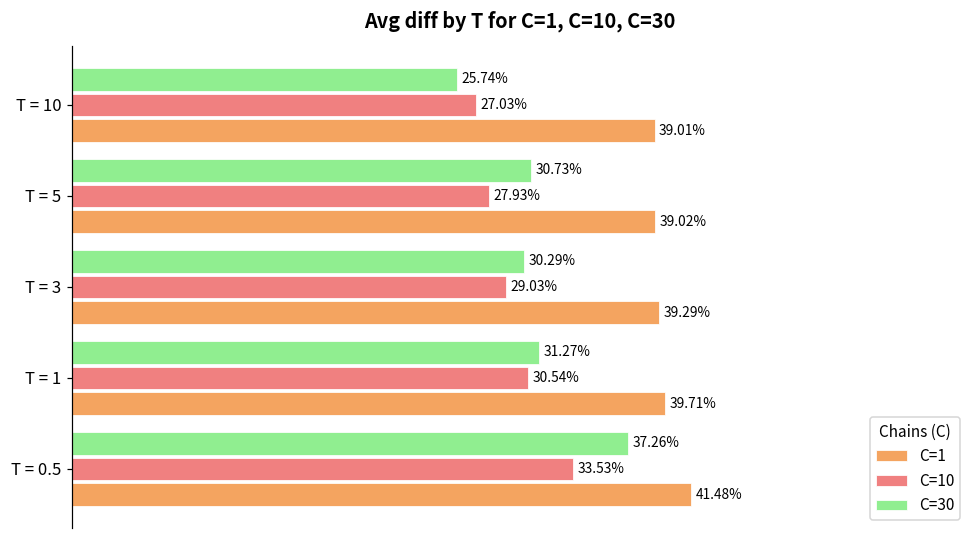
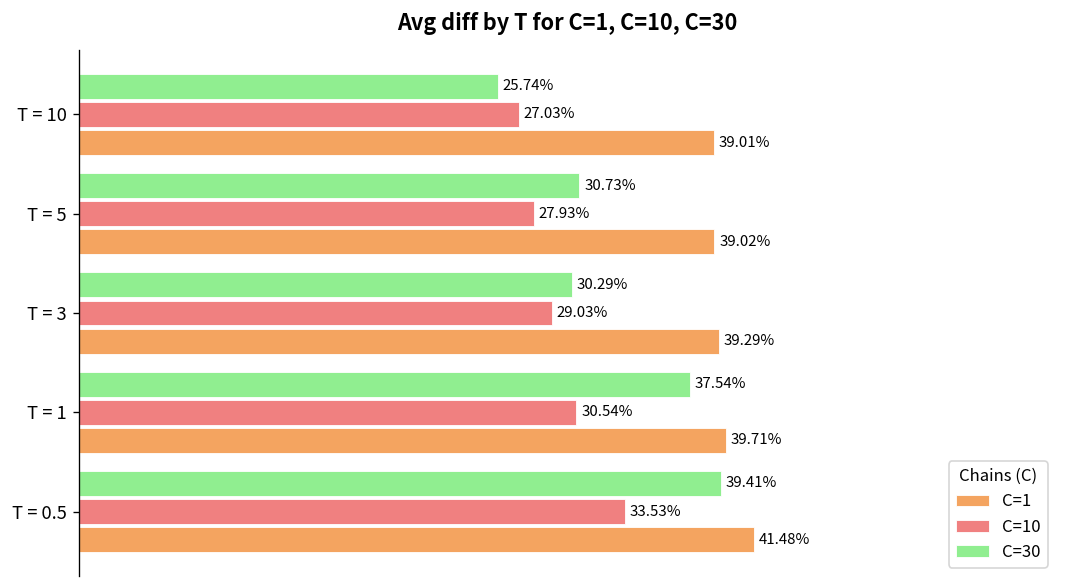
C=30, T = 1: 31.27% -> 37.54%
C=30, T = 0.5: 37.26% -> 39.41%
